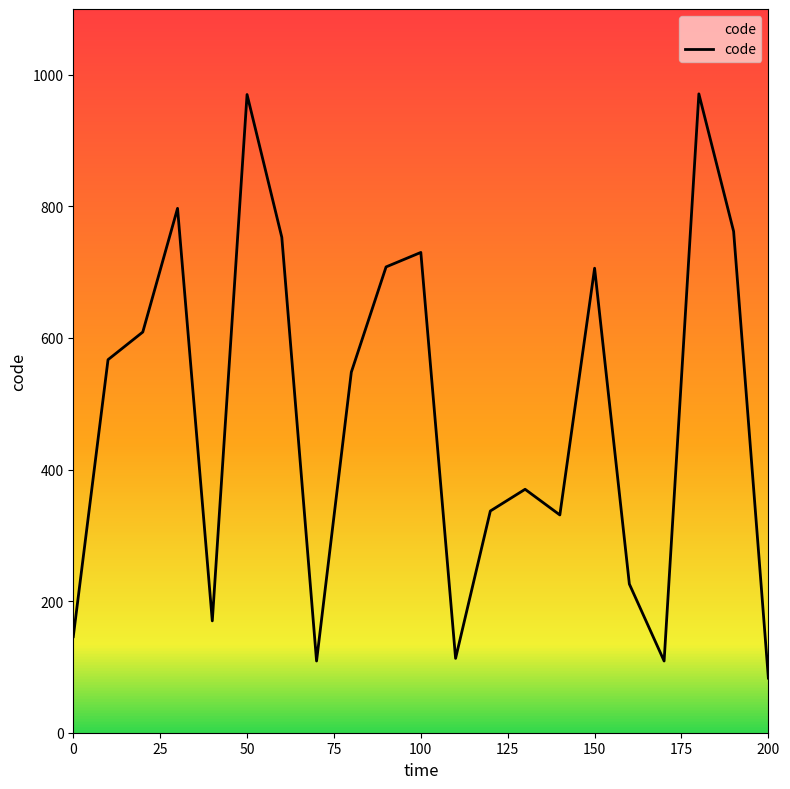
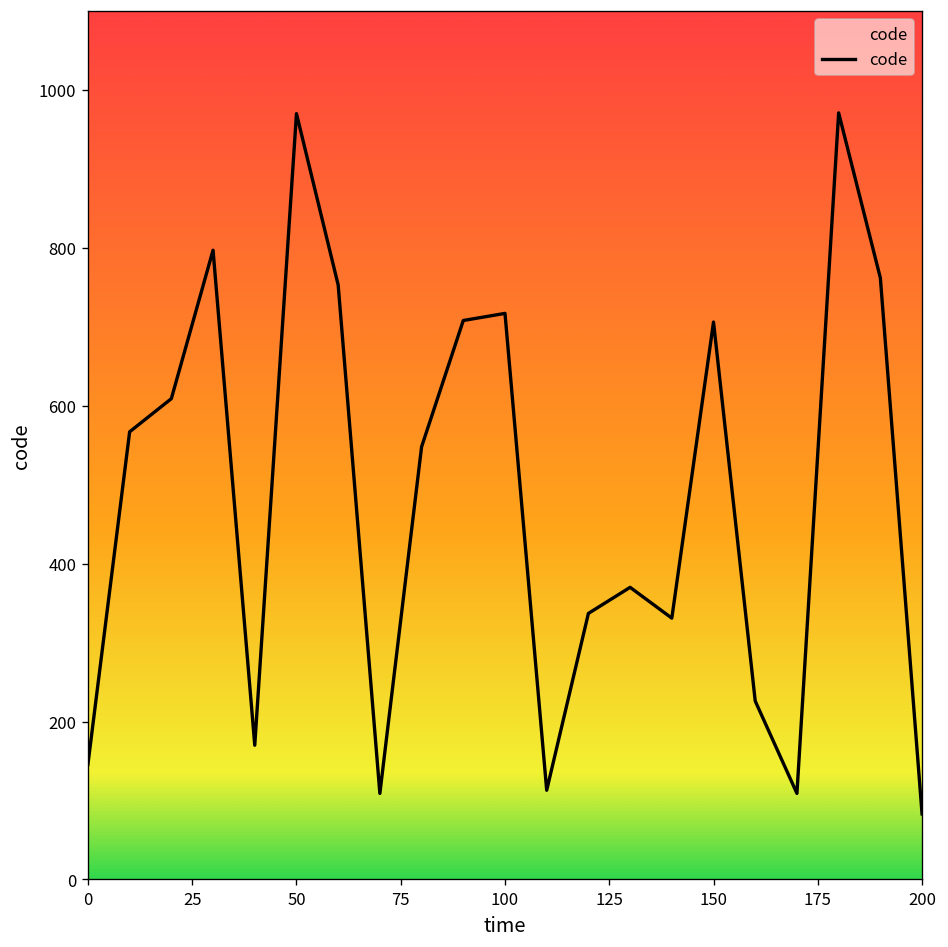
100: 730 -> 720
